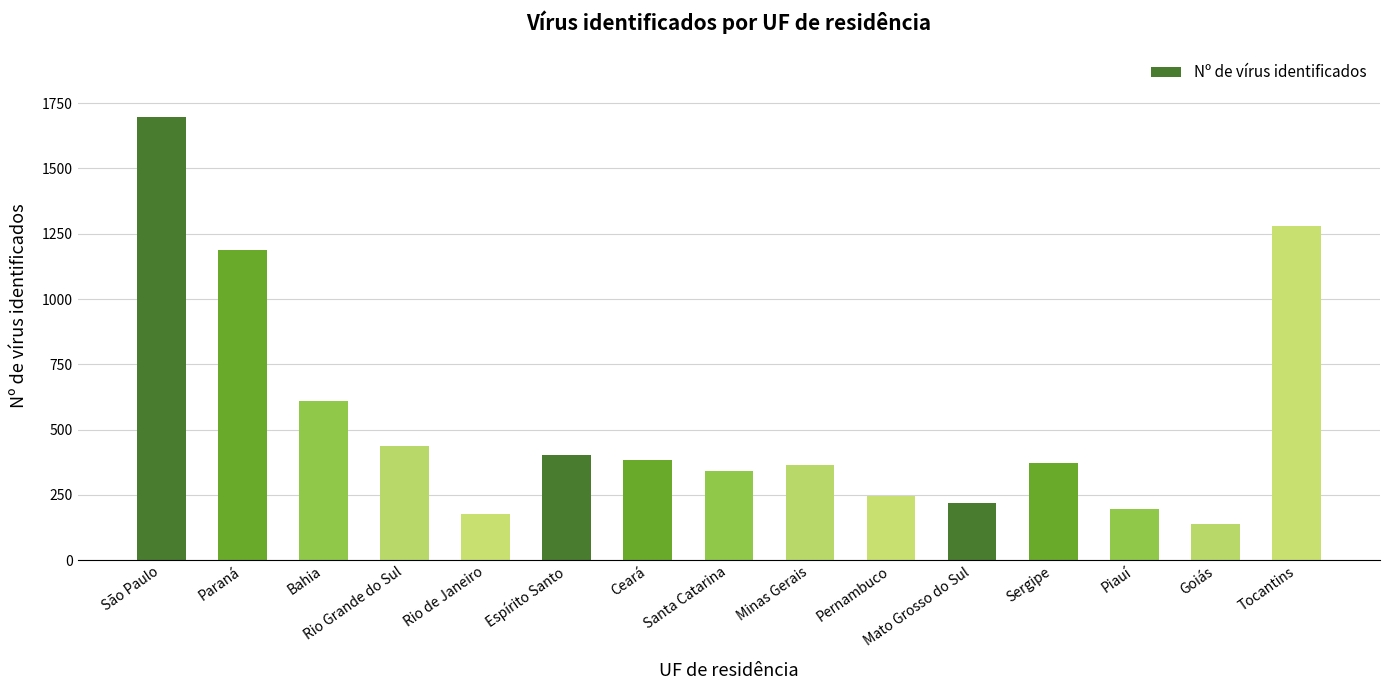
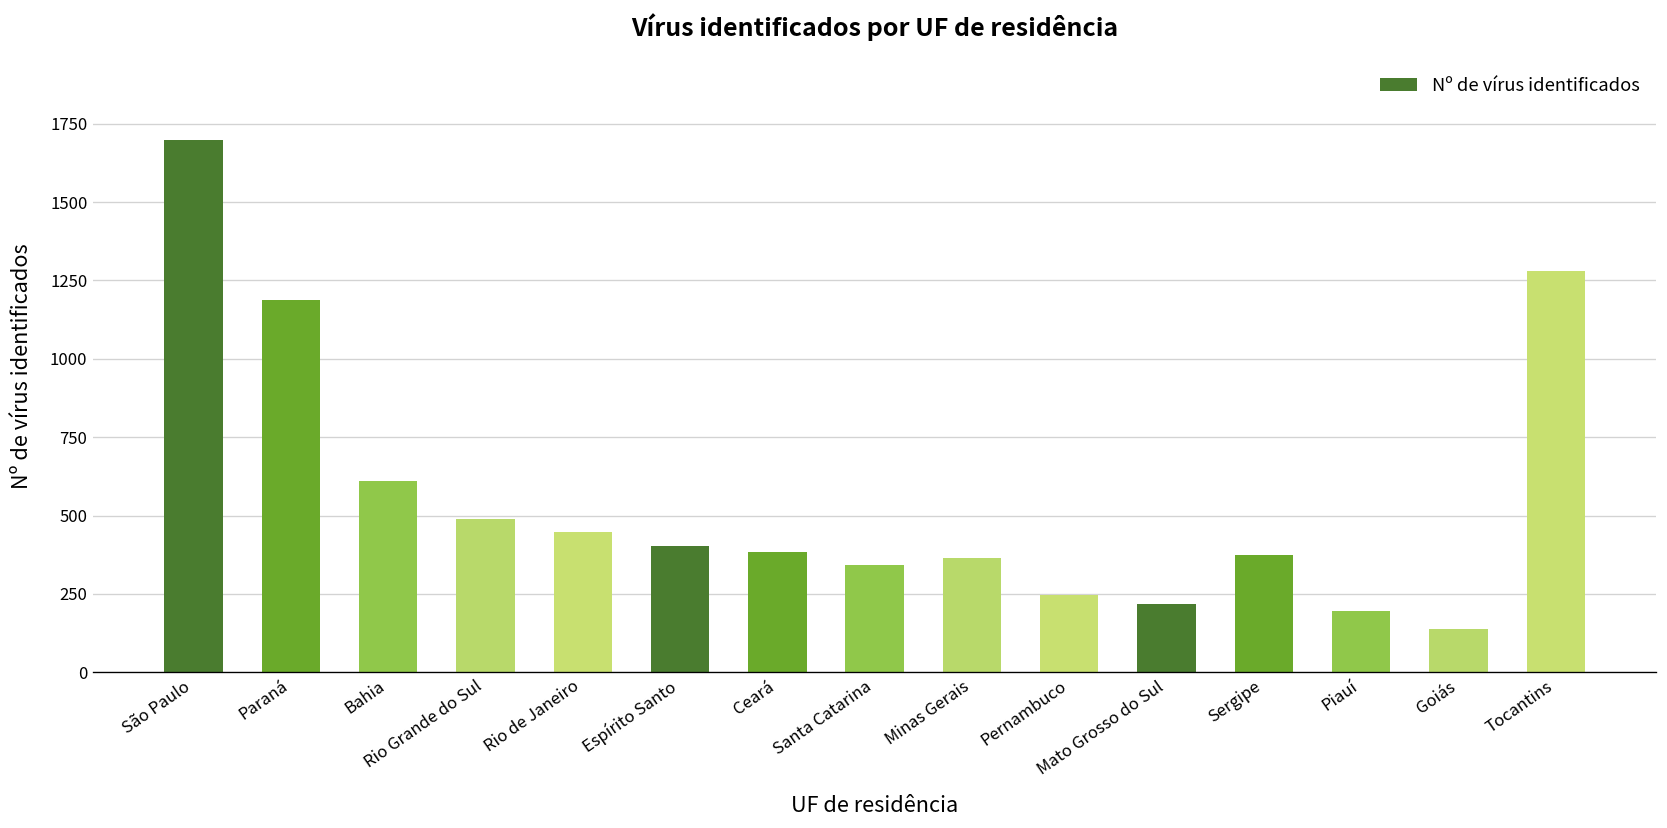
Rio Grande do Sul: 440 -> 490
Rio de Janeiro: 180 -> 450
